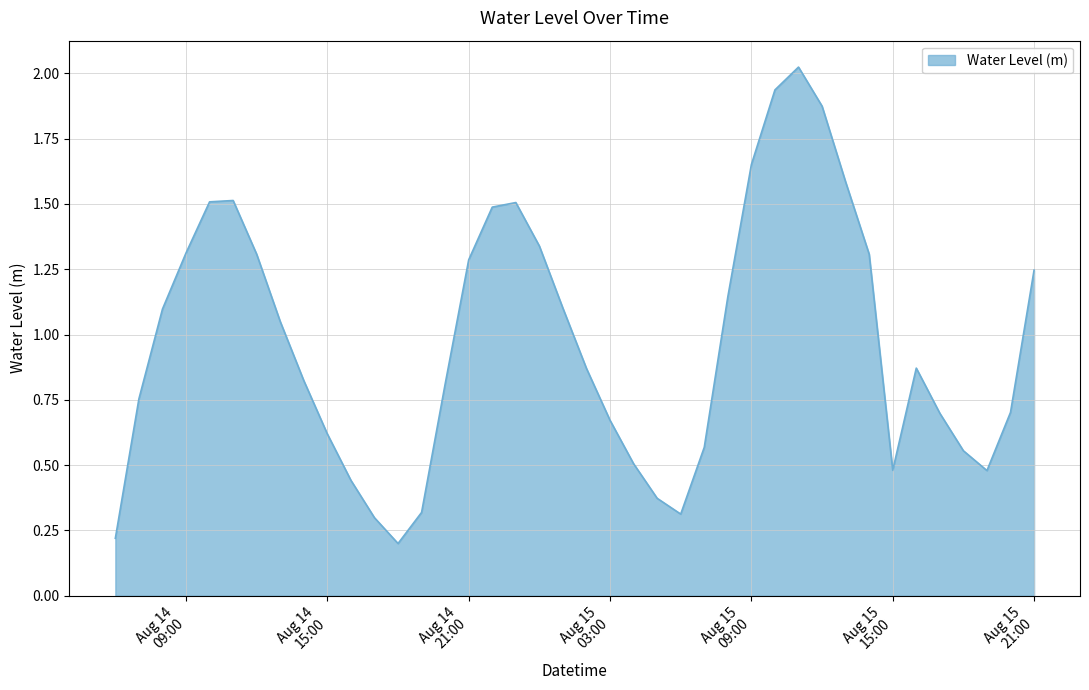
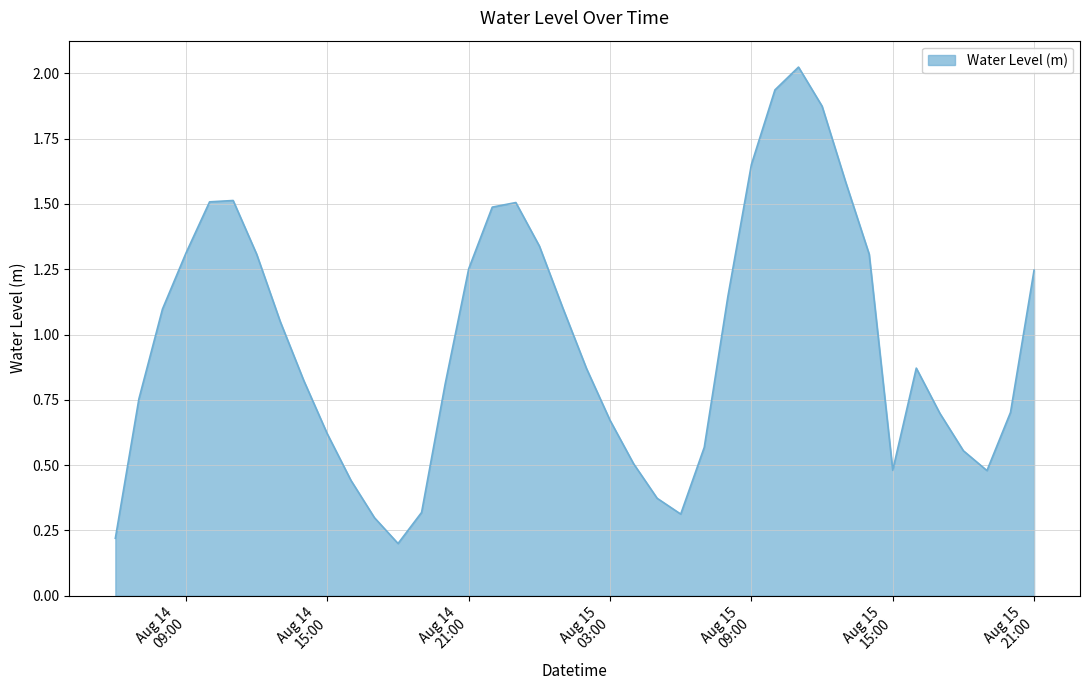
Aug 14 21:00: 1.29 -> 1.25
